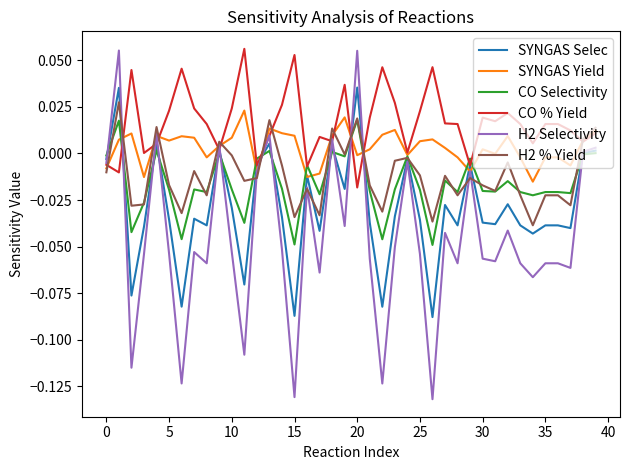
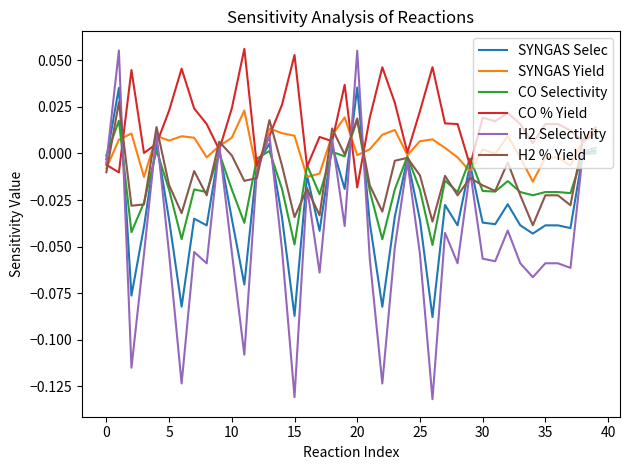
SYNGAS Selec, 10: -0.029 -> -0.035
